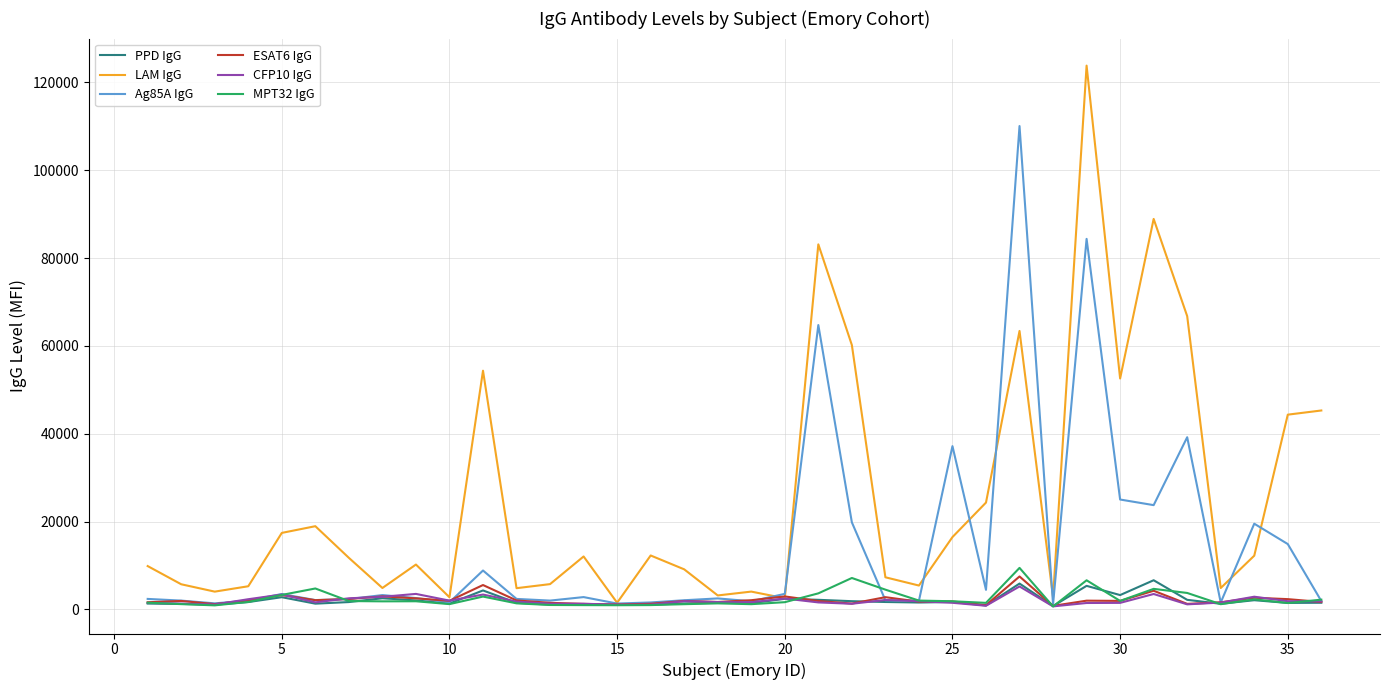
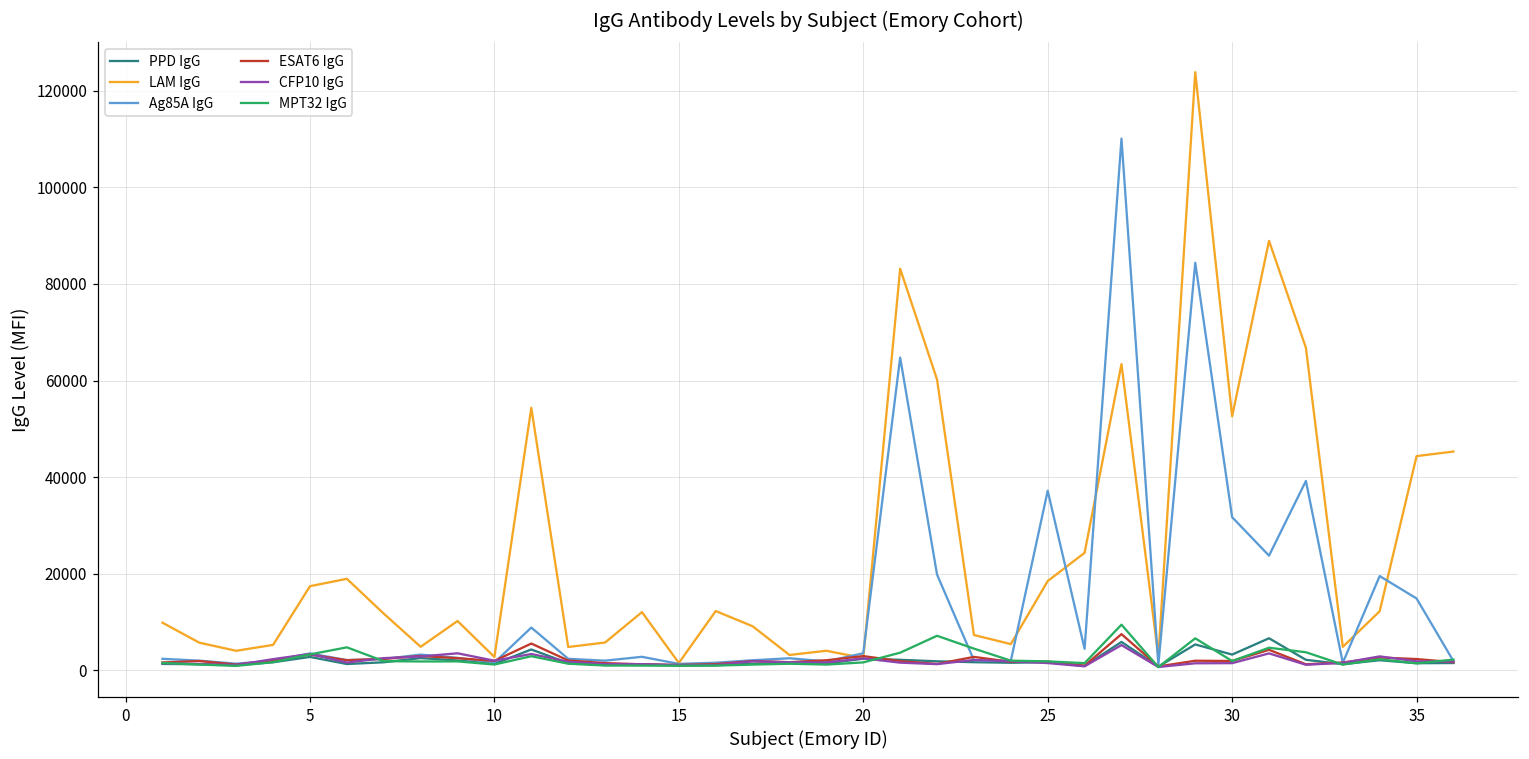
LAM IgG, 25: 16000 -> 18000
Ag85A IgG, 30: 25000 -> 32000
